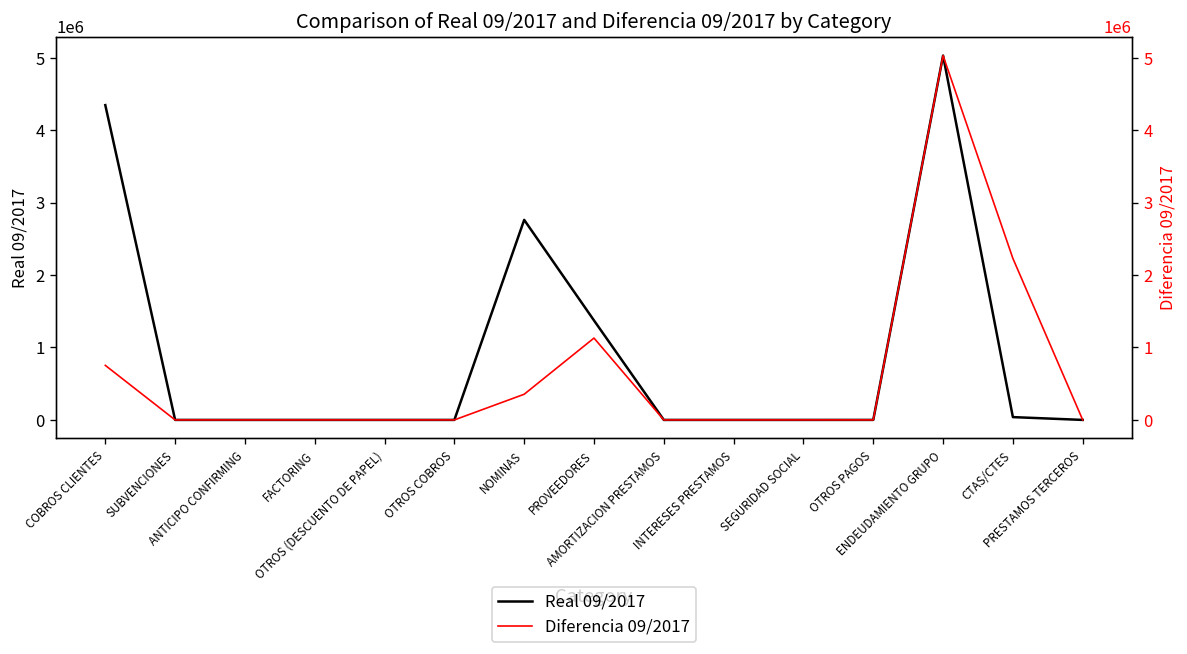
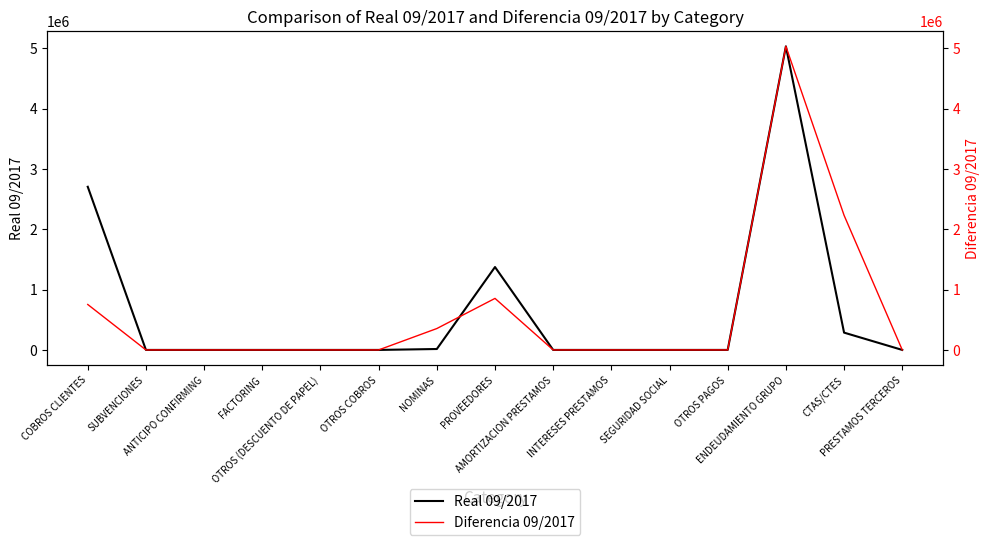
Real 09/2017, COBROS CLIENTES: 4300000 -> 2700000
Real 09/2017, NOMINAS: 2800000 -> 0
Real 09/2017, CTAS/CTES: 0 -> 300000
Diferencia 09/2017, PROVEEDORES: 1100000 -> 900000
